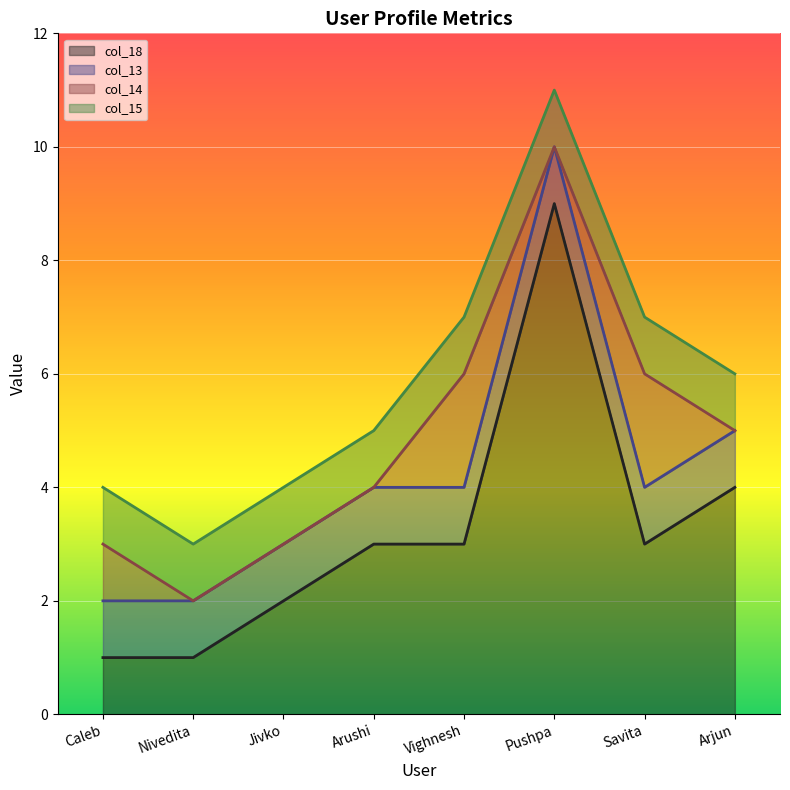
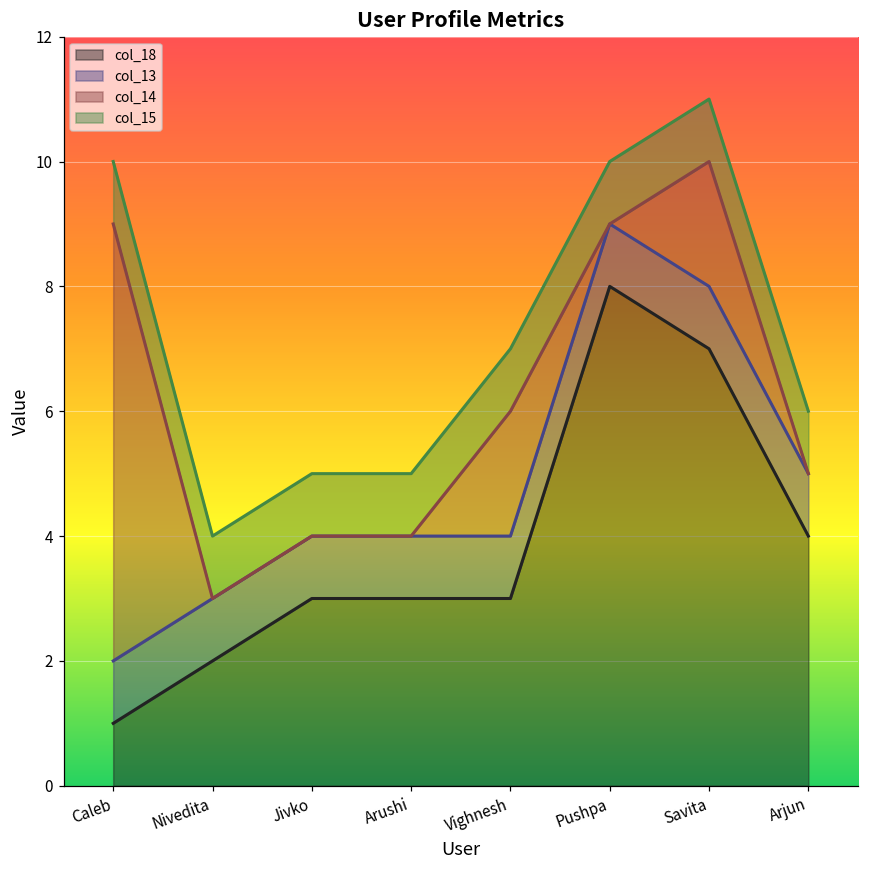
col_14, Caleb: 1 -> 7
col_18, Nivedita: 1 -> 2
col_18, Jivko: 2 -> 3
col_18, Pushpa: 9 -> 8
col_18, Savita: 3 -> 7
